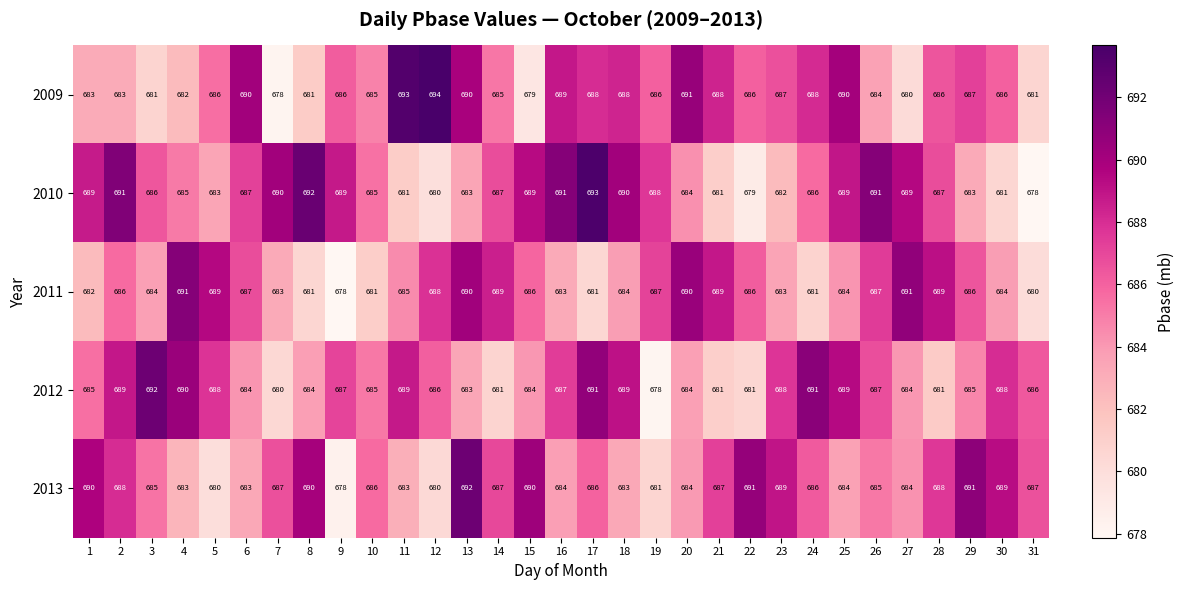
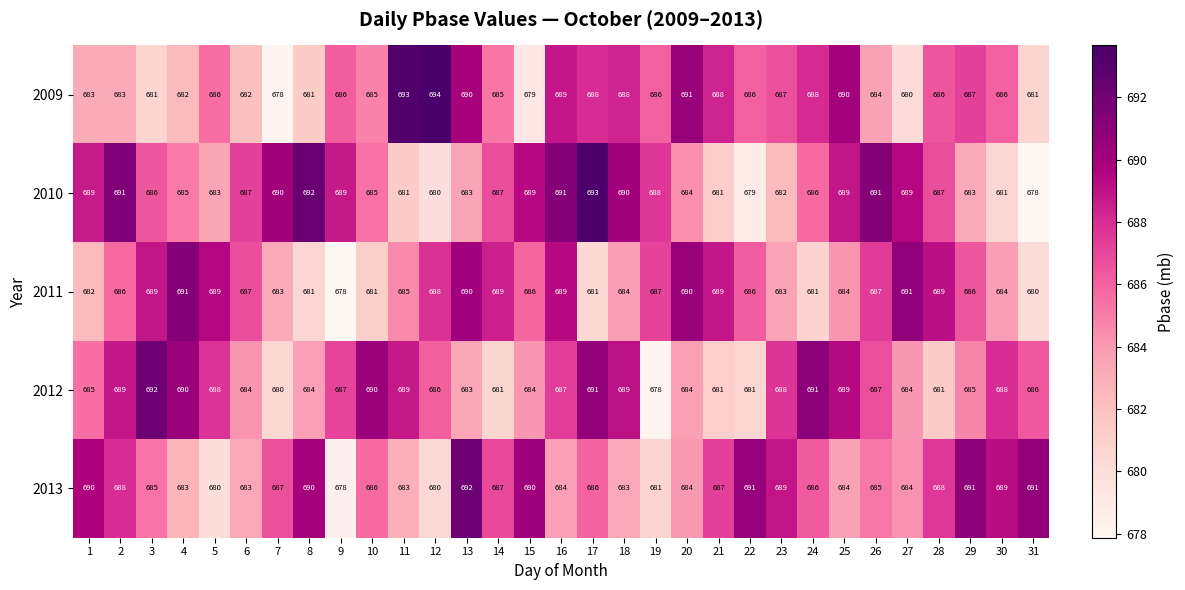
2009, 6: 690 -> 682
2011, 3: 684 -> 689
2011, 16: 683 -> 689
2012, 10: 685 -> 690
2013, 31: 687 -> 691
